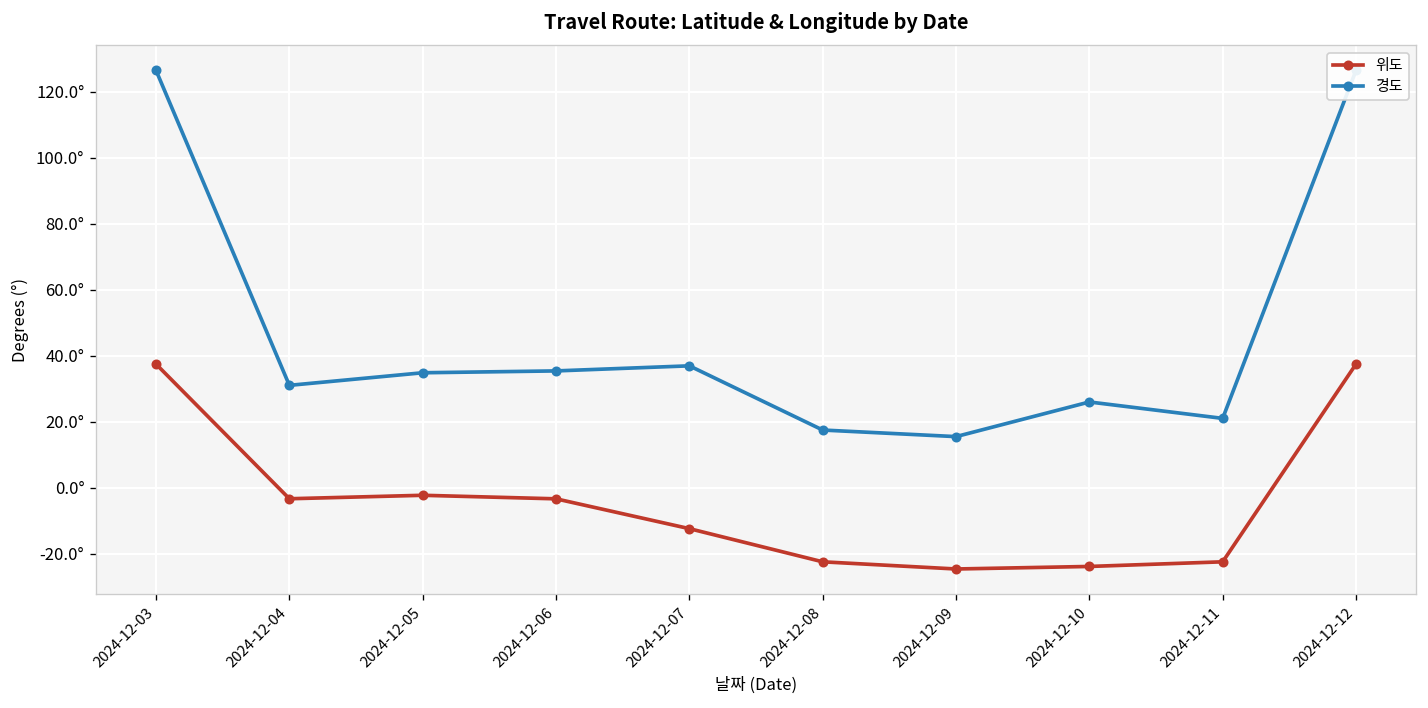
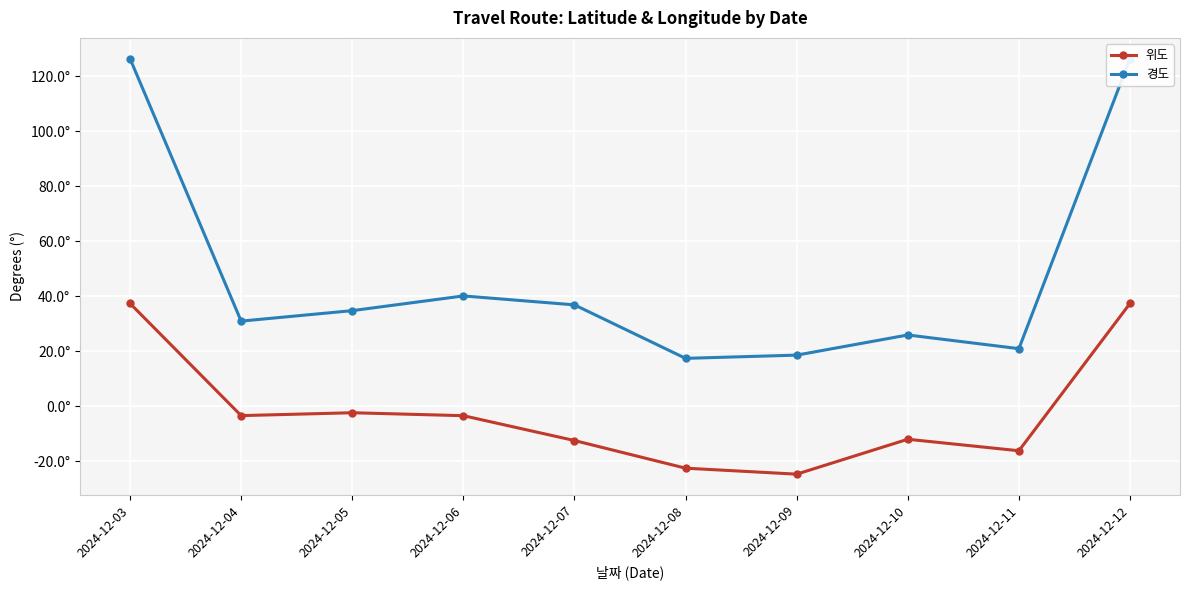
경도, 2024-12-06: 35° -> 40°
경도, 2024-12-09: 15° -> 19°
위도, 2024-12-10: -24° -> -12°
위도, 2024-12-11: -22° -> -16°
